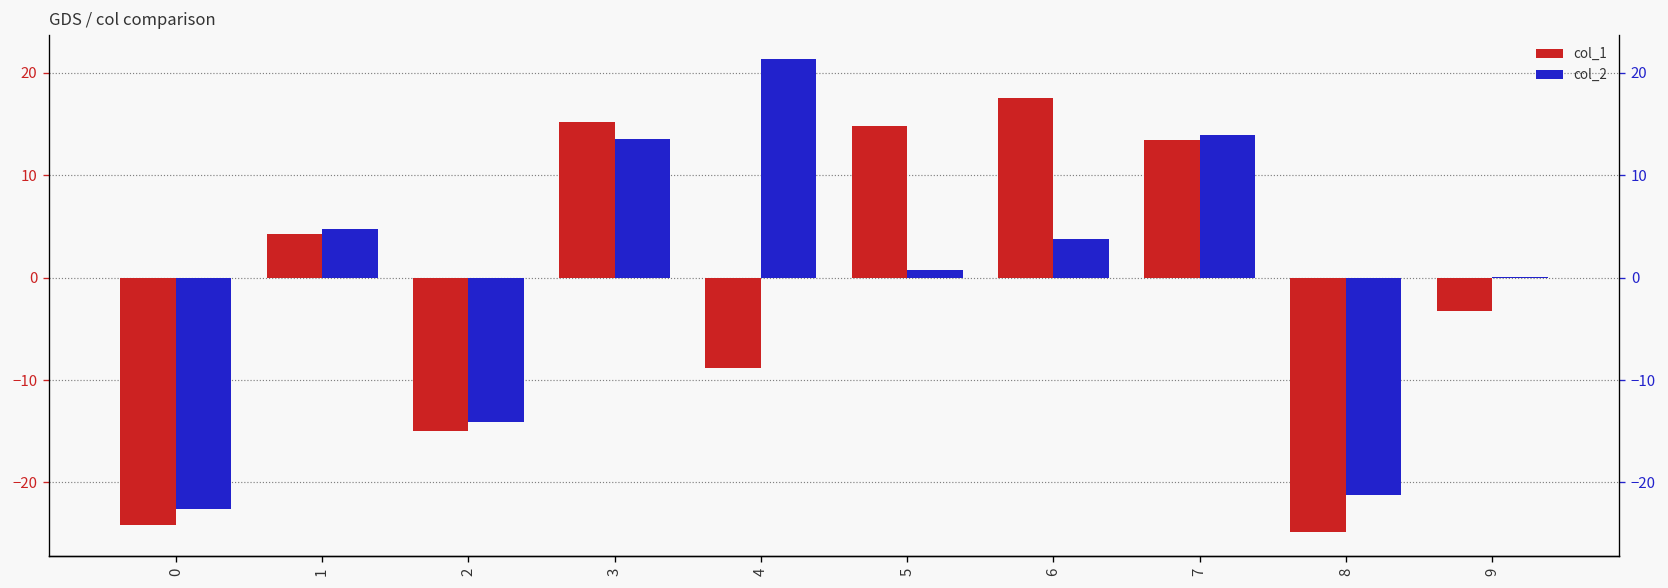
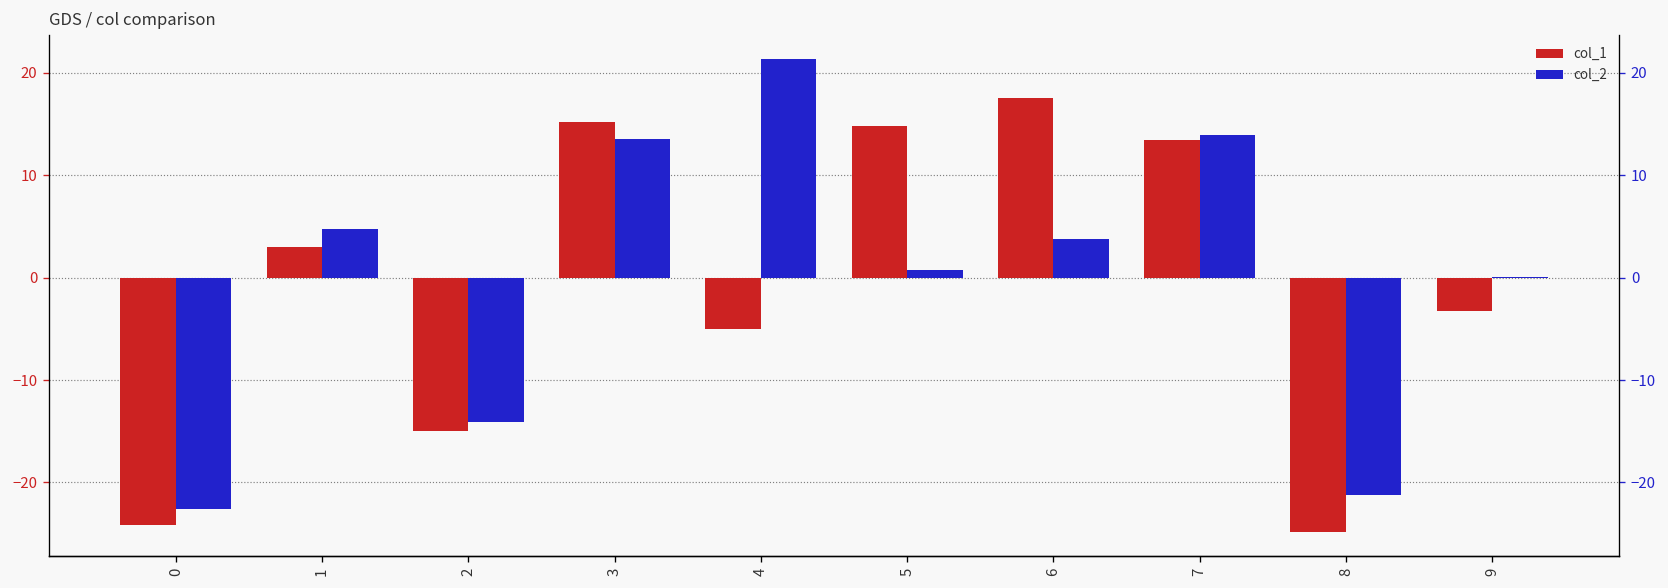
col_1, 1: 4 -> 3
col_1, 4: -9 -> -5
